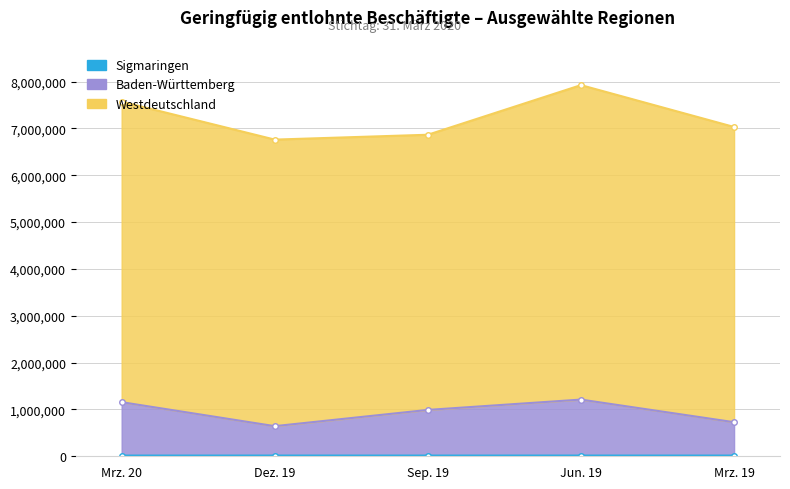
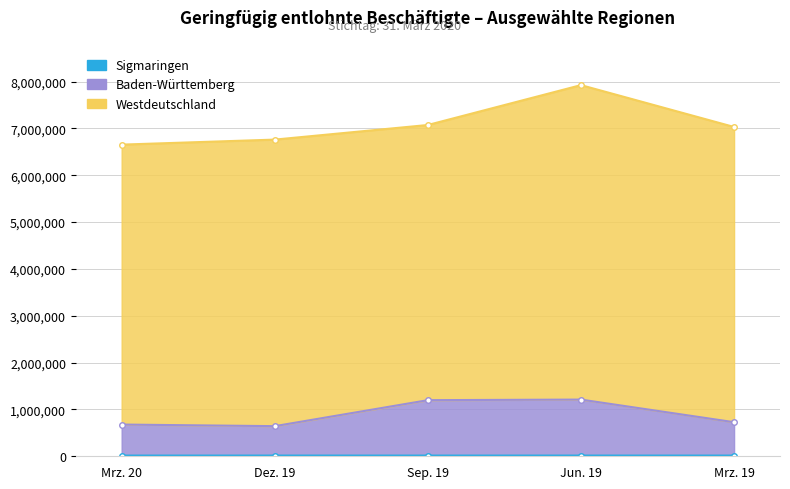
Baden-Württemberg, Mrz. 20: 1,100,000 -> 700,000
Westdeutschland, Mrz. 20: 6,400,000 -> 6,000,000
Baden-Württemberg, Sep. 19: 1,000,000 -> 1,200,000
